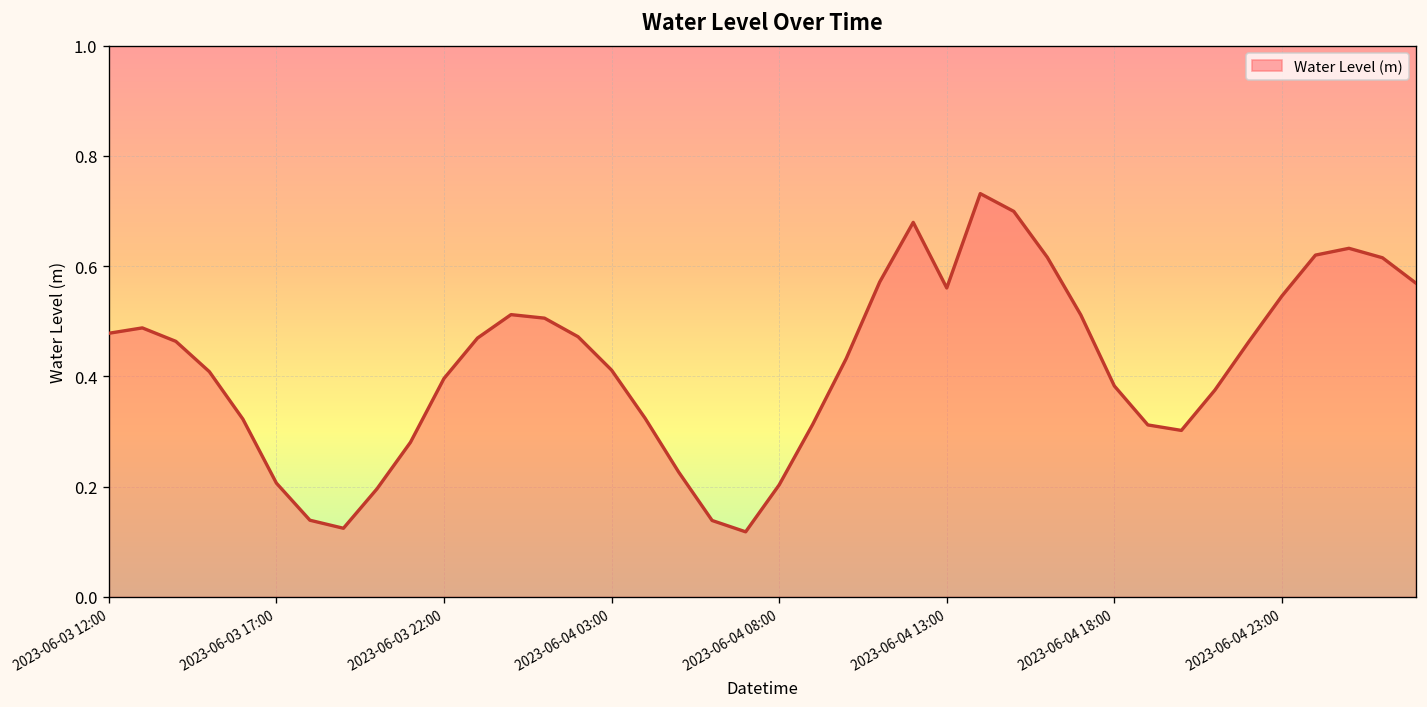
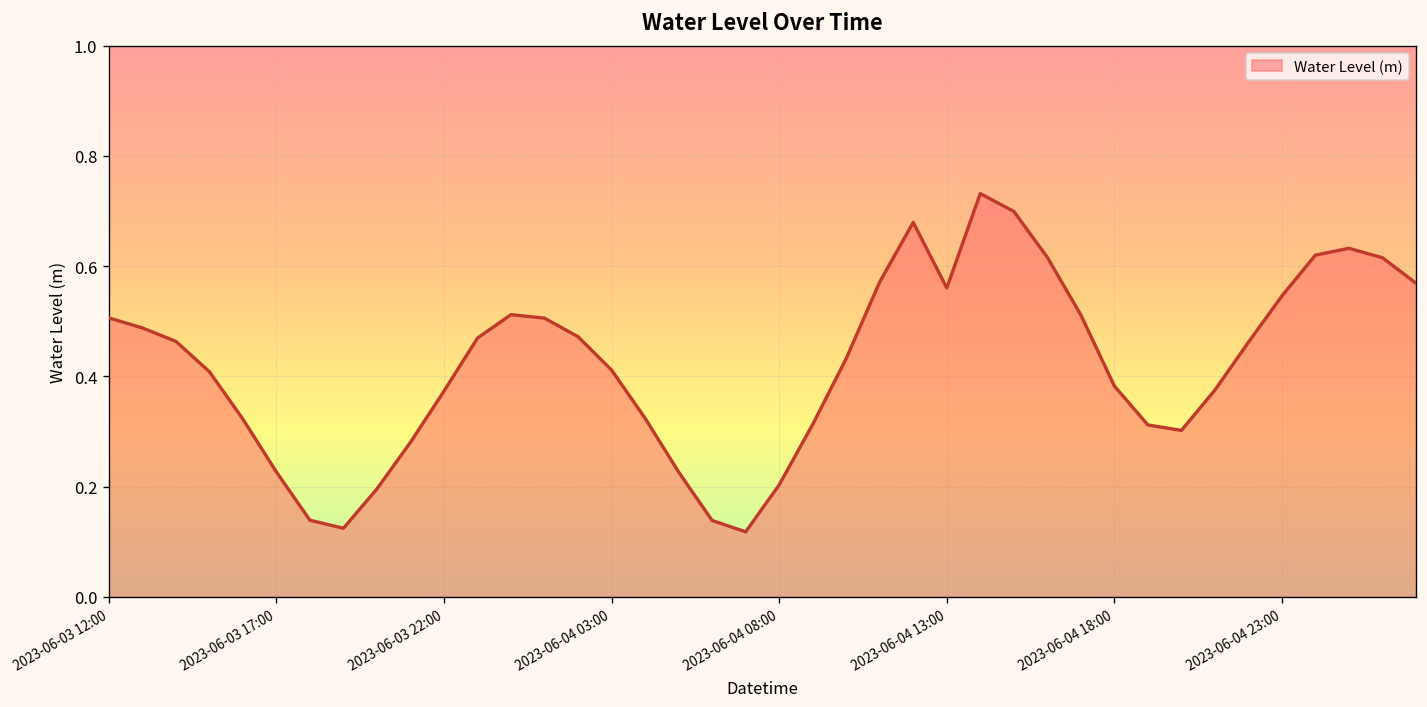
2023-06-03 12:00: 0.48 -> 0.51
2023-06-03 17:00: 0.21 -> 0.23
2023-06-03 22:00: 0.40 -> 0.37
